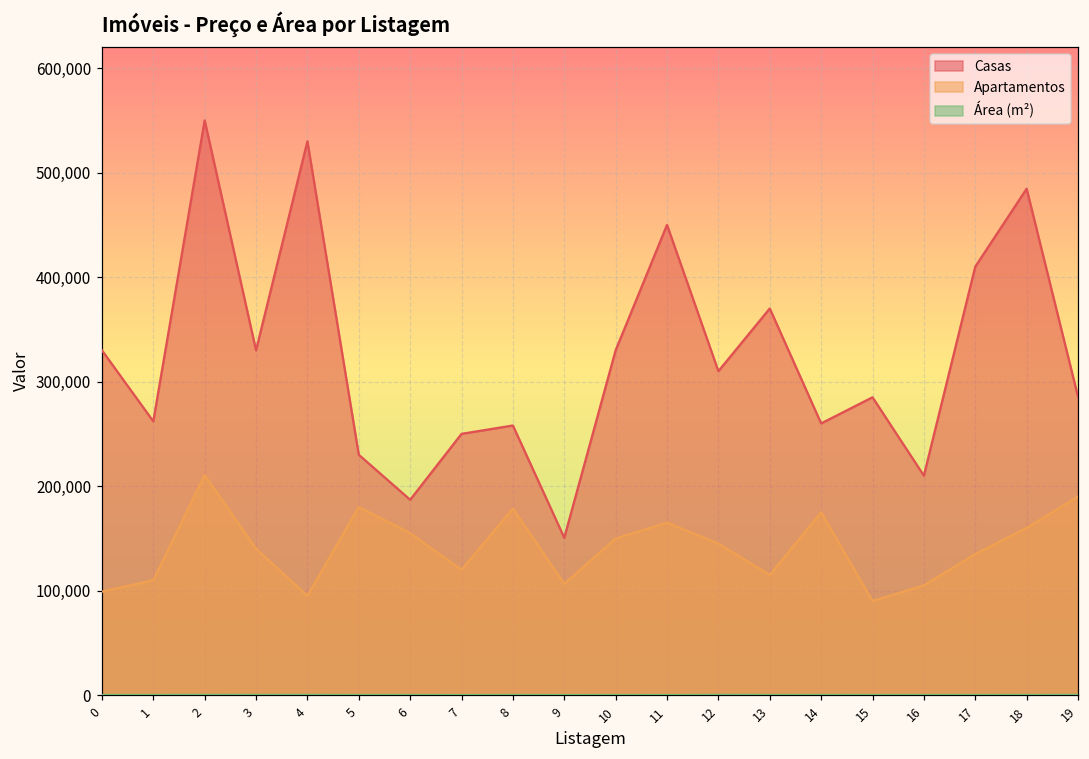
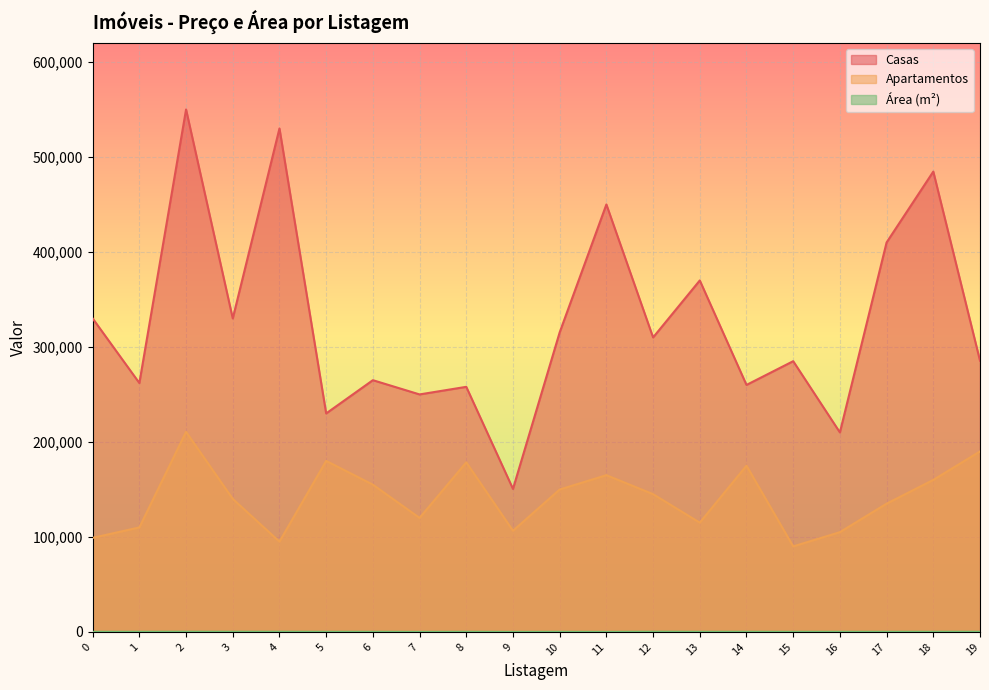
Casas, 6: 190,000 -> 270,000
Casas, 10: 330,000 -> 320,000
